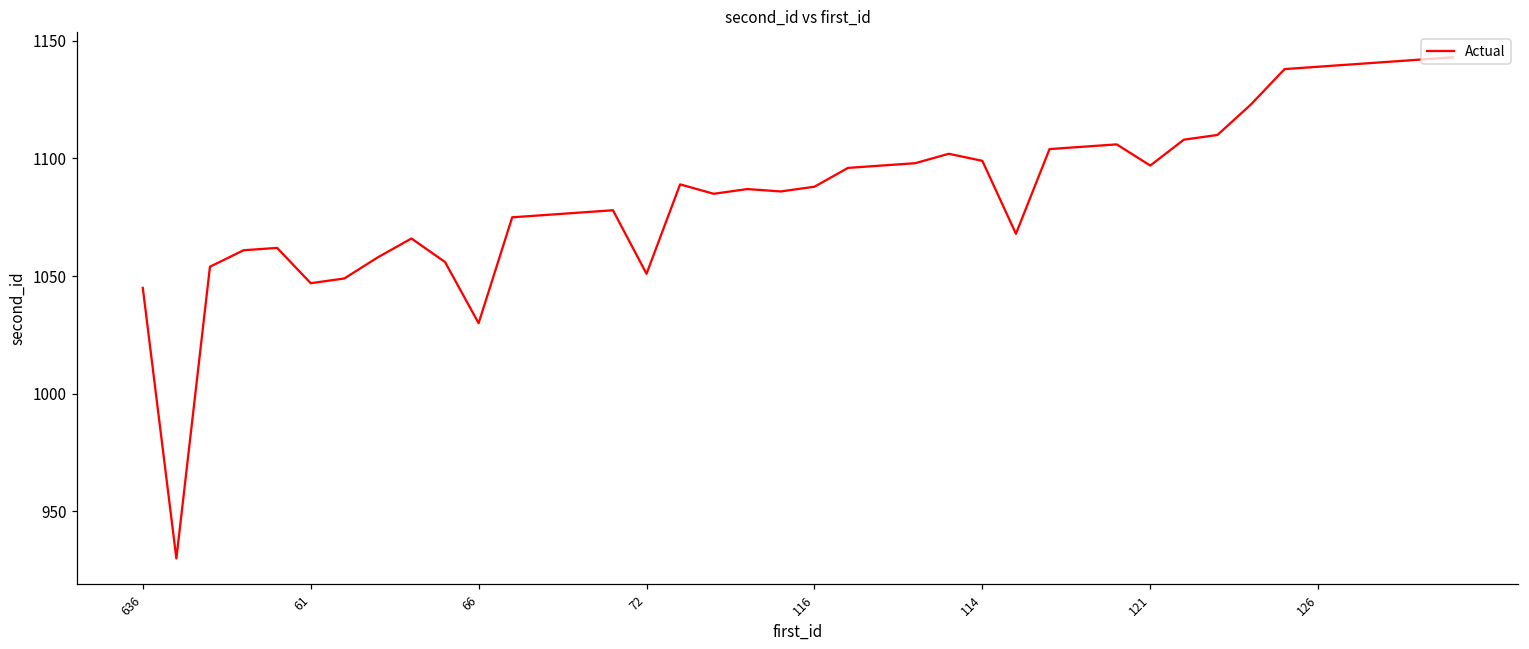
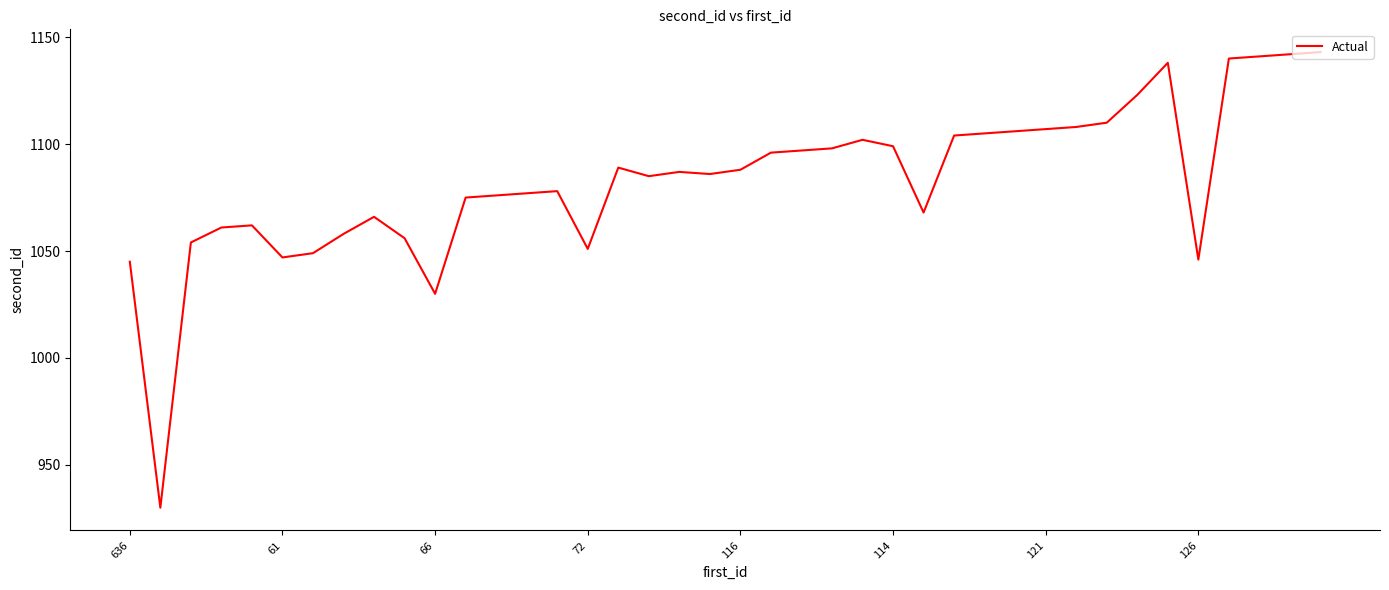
121: 1097 -> 1107
126: 1139 -> 1046
